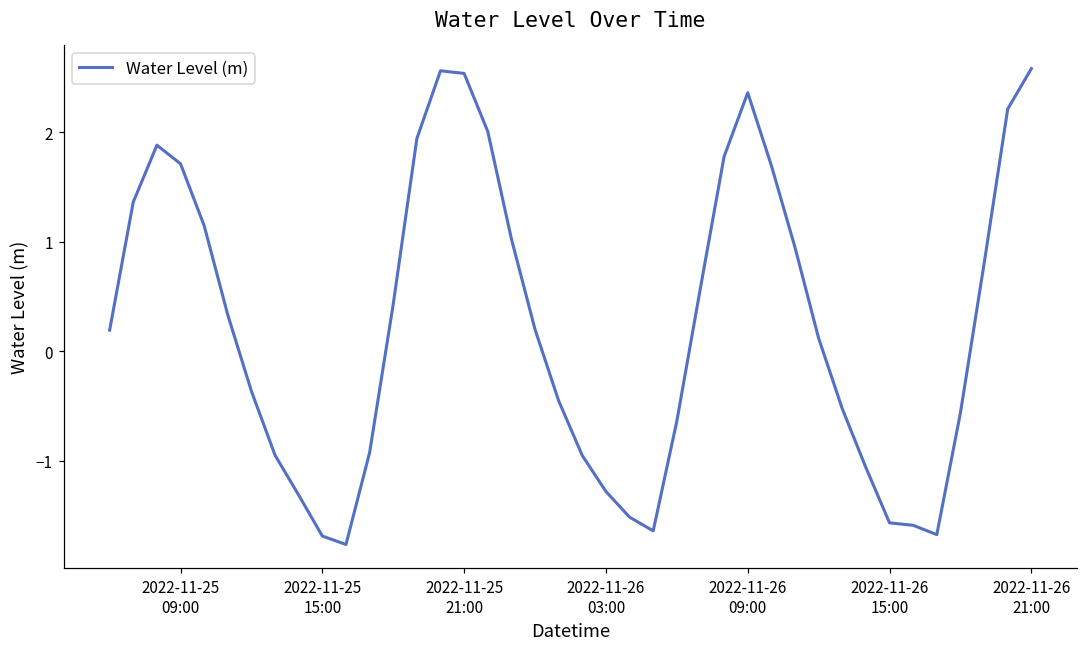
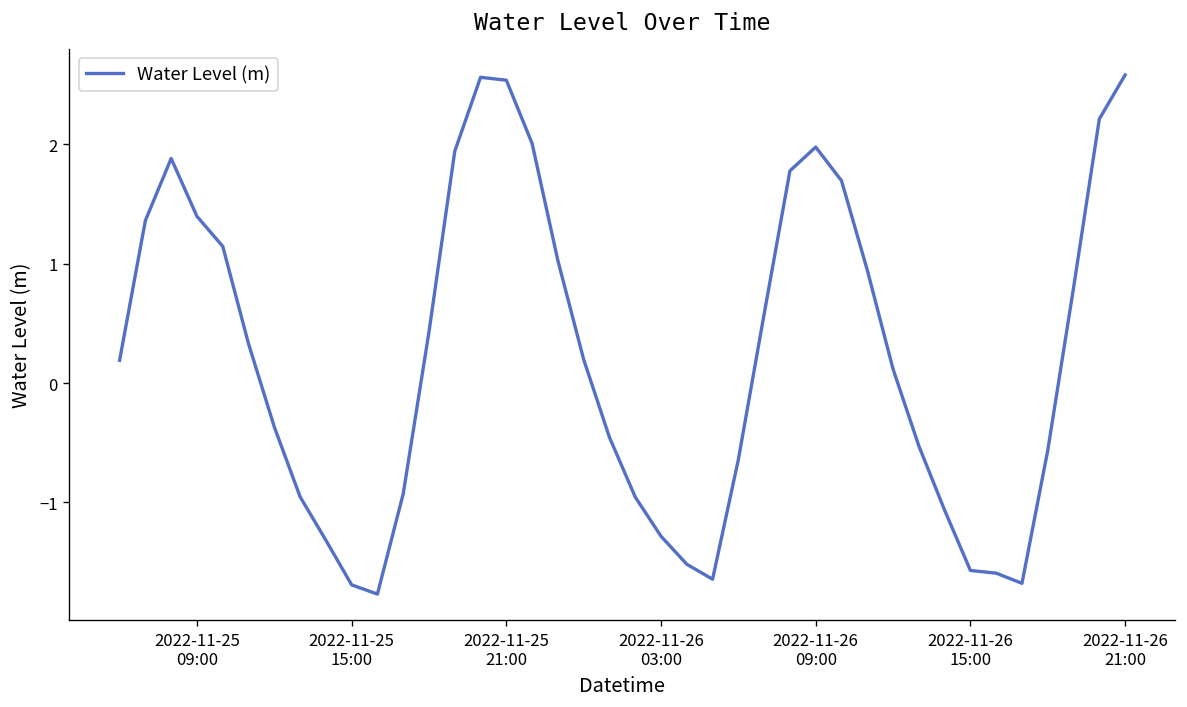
2022-11-25 09:00: 1.7 -> 1.4
2022-11-26 09:00: 2.4 -> 2.0
